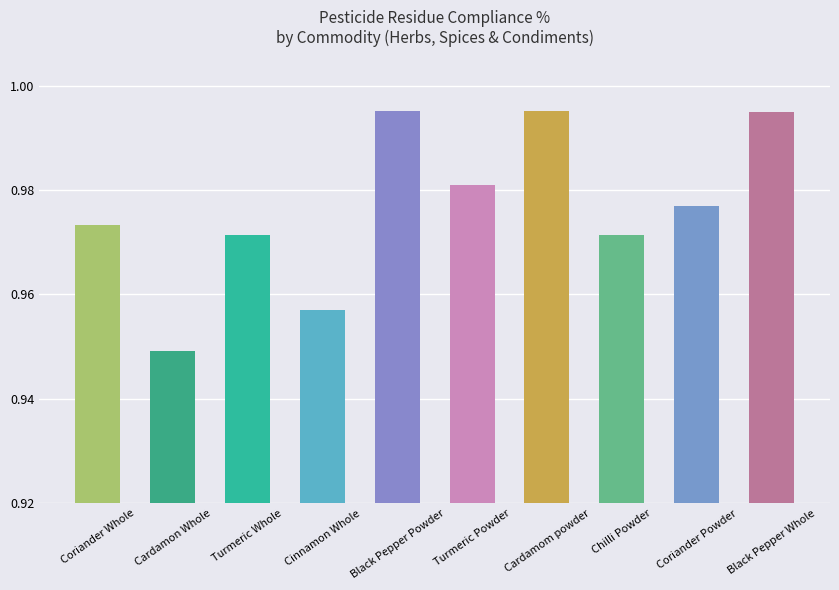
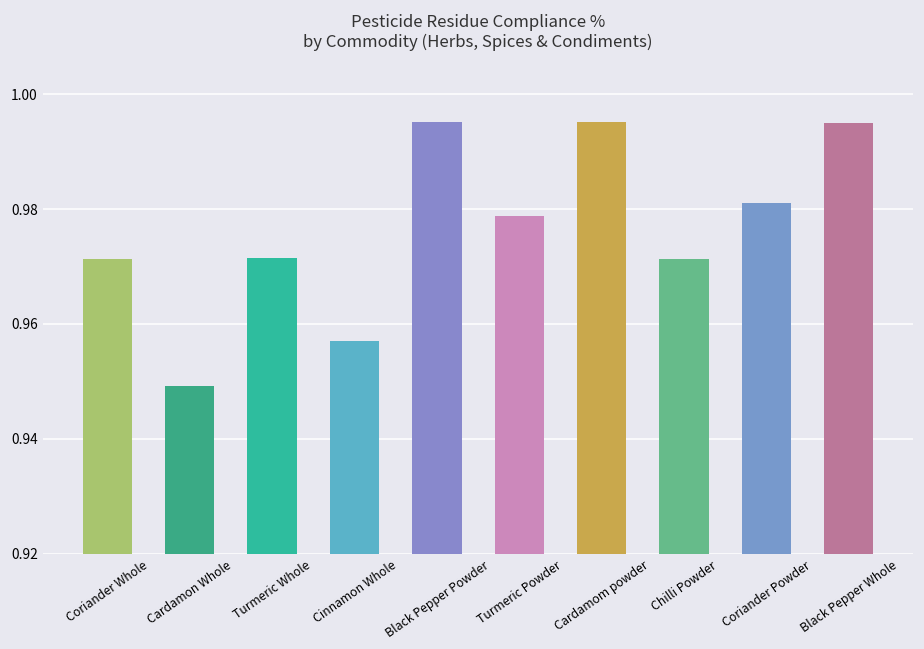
Coriander Whole: 0.973 -> 0.971
Turmeric Powder: 0.981 -> 0.979
Coriander Powder: 0.977 -> 0.981
